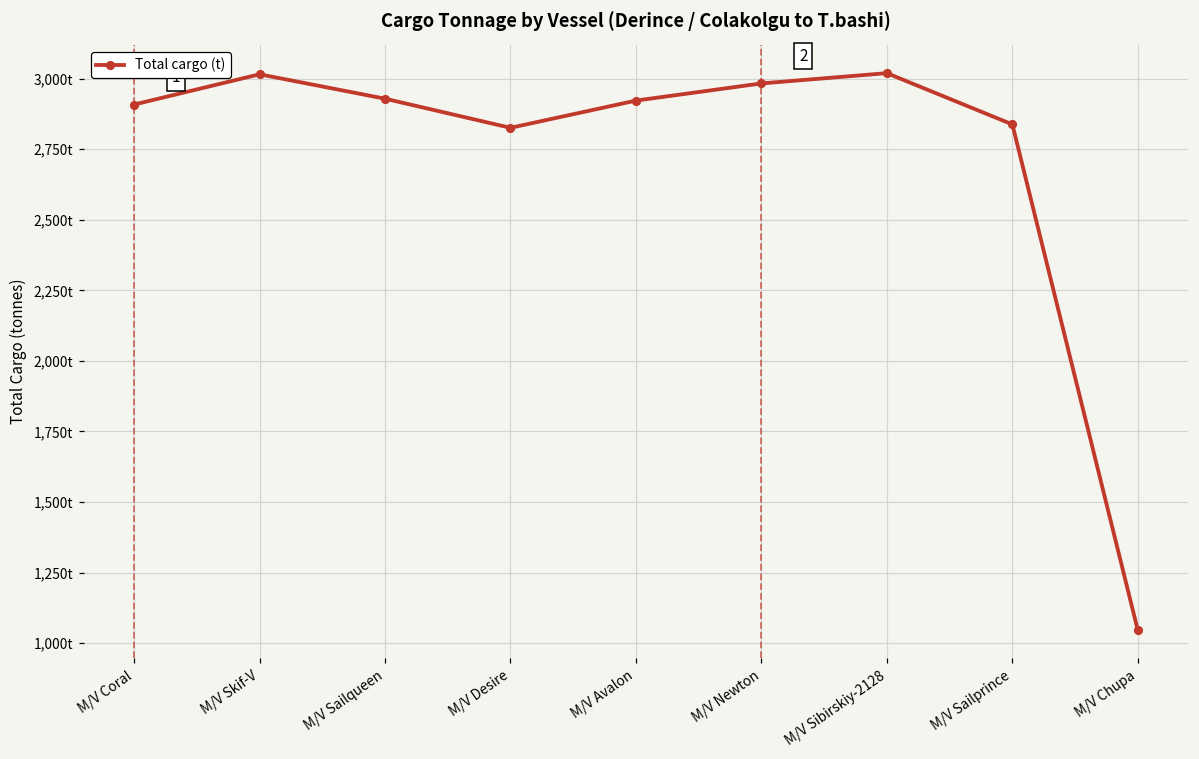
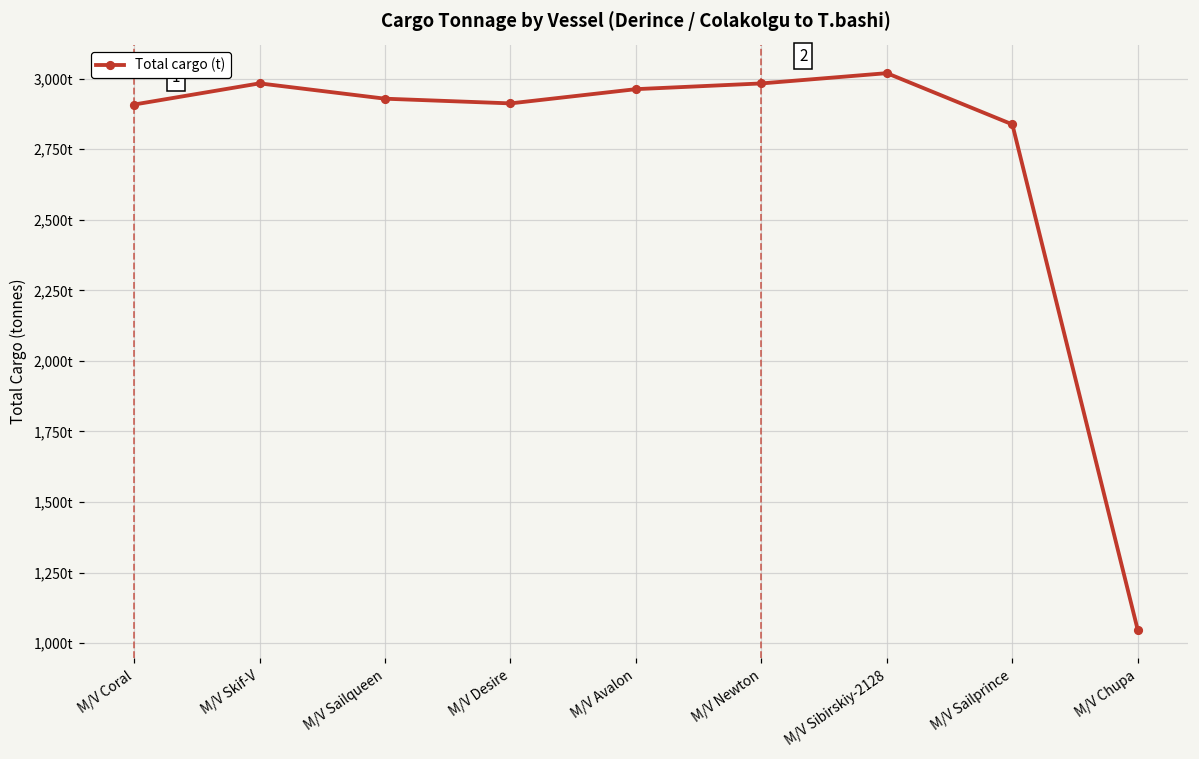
M/V Skif-V: 3,020t -> 2,980t
M/V Desire: 2,830t -> 2,910t
M/V Avalon: 2,920t -> 2,960t
